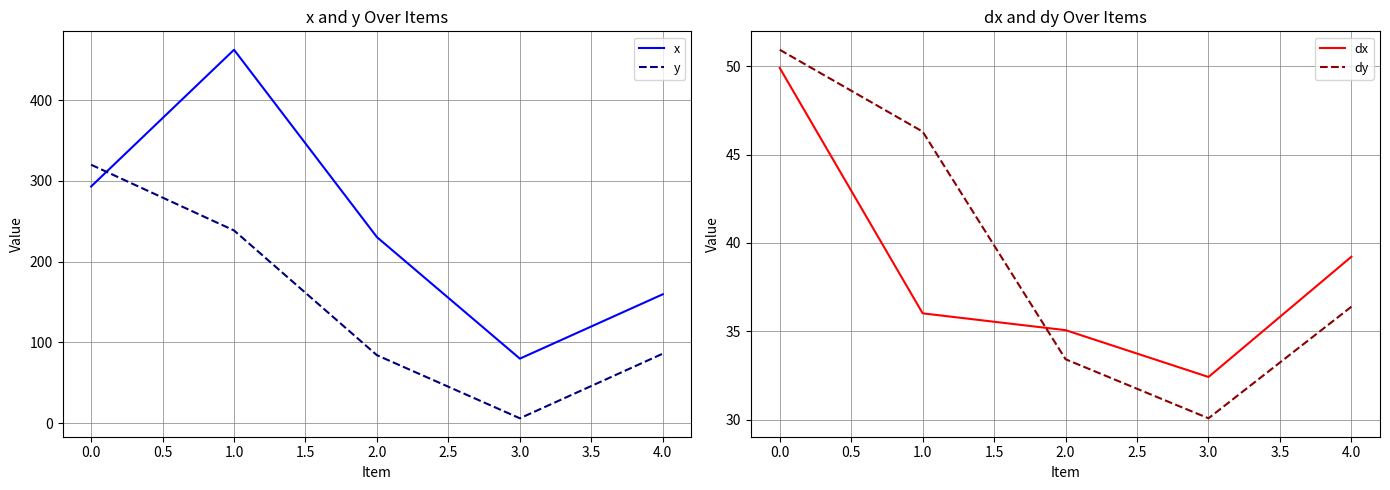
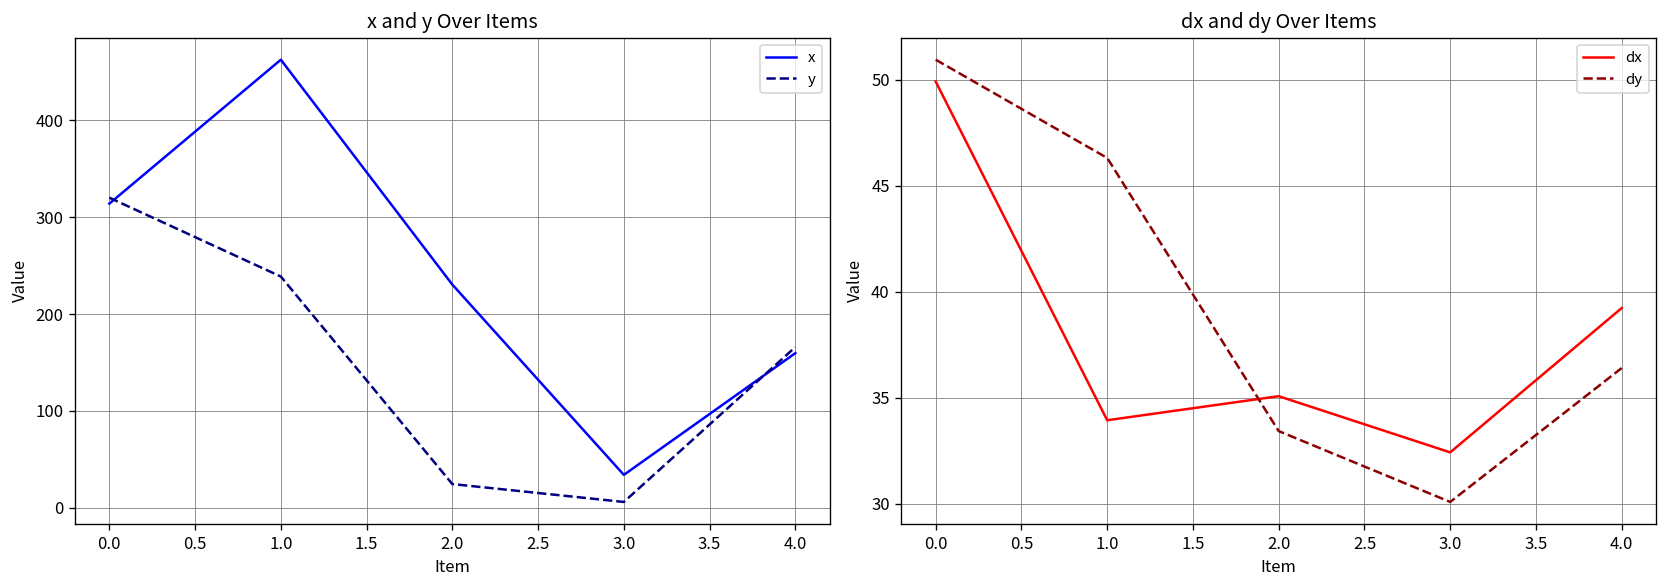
x and y Over Items, x, 0.0: 290 -> 310
x and y Over Items, y, 2.0: 80 -> 20
x and y Over Items, x, 3.0: 80 -> 30
x and y Over Items, y, 4.0: 90 -> 170
dx and dy Over Items, dx, 1.0: 36.0 -> 33.9
